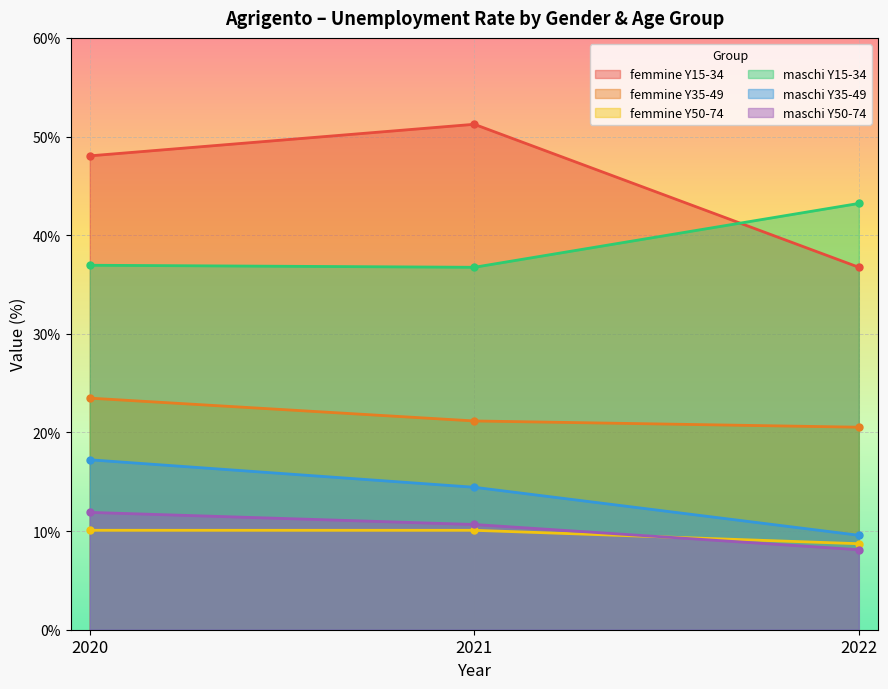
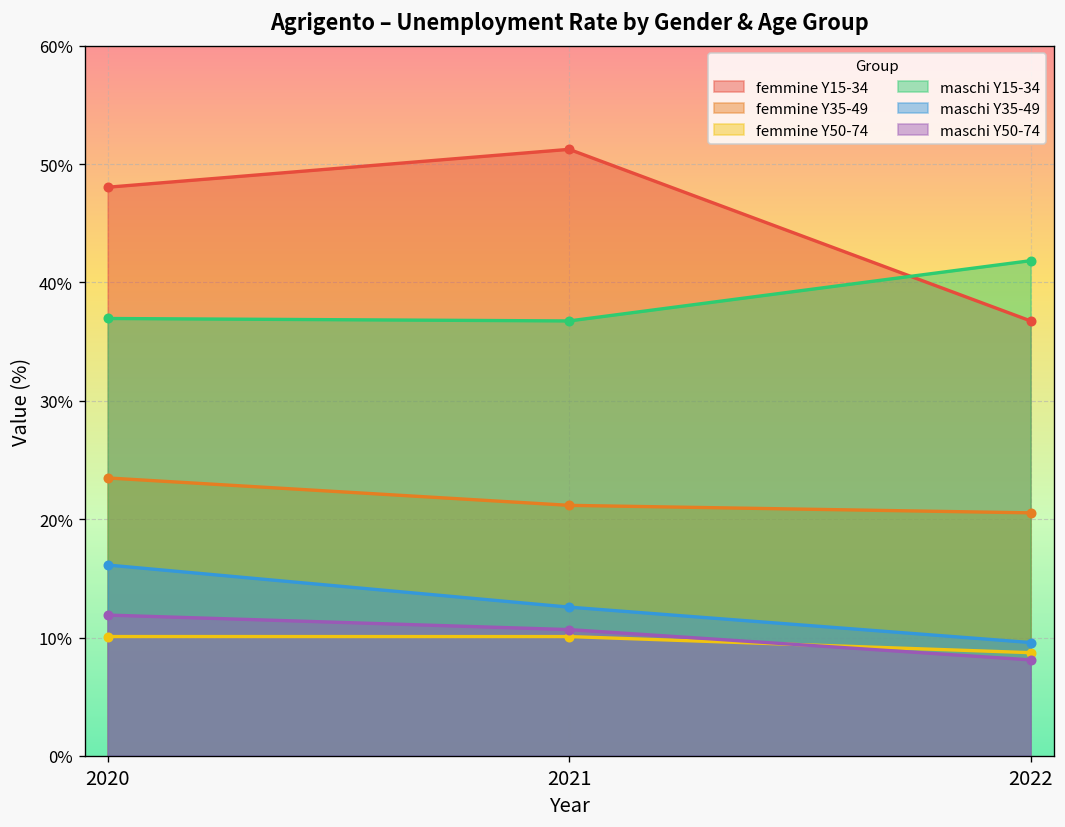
maschi Y35-49, 2020: 17% -> 16%
maschi Y35-49, 2021: 14% -> 13%
maschi Y15-34, 2022: 43% -> 42%
